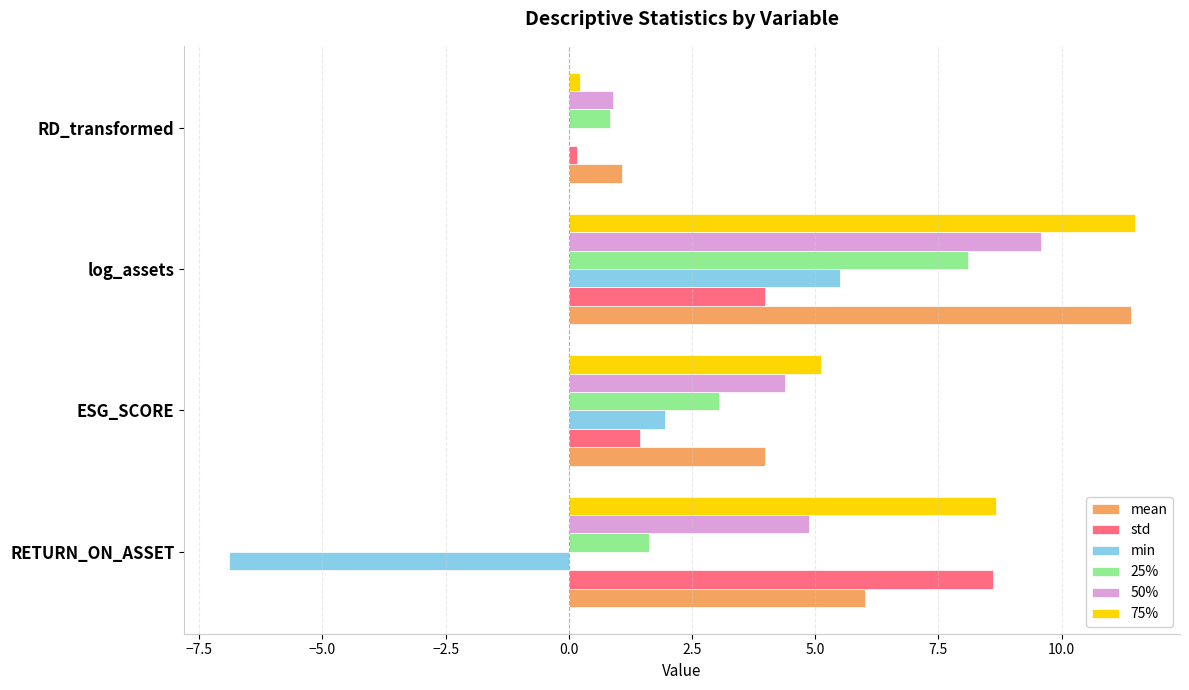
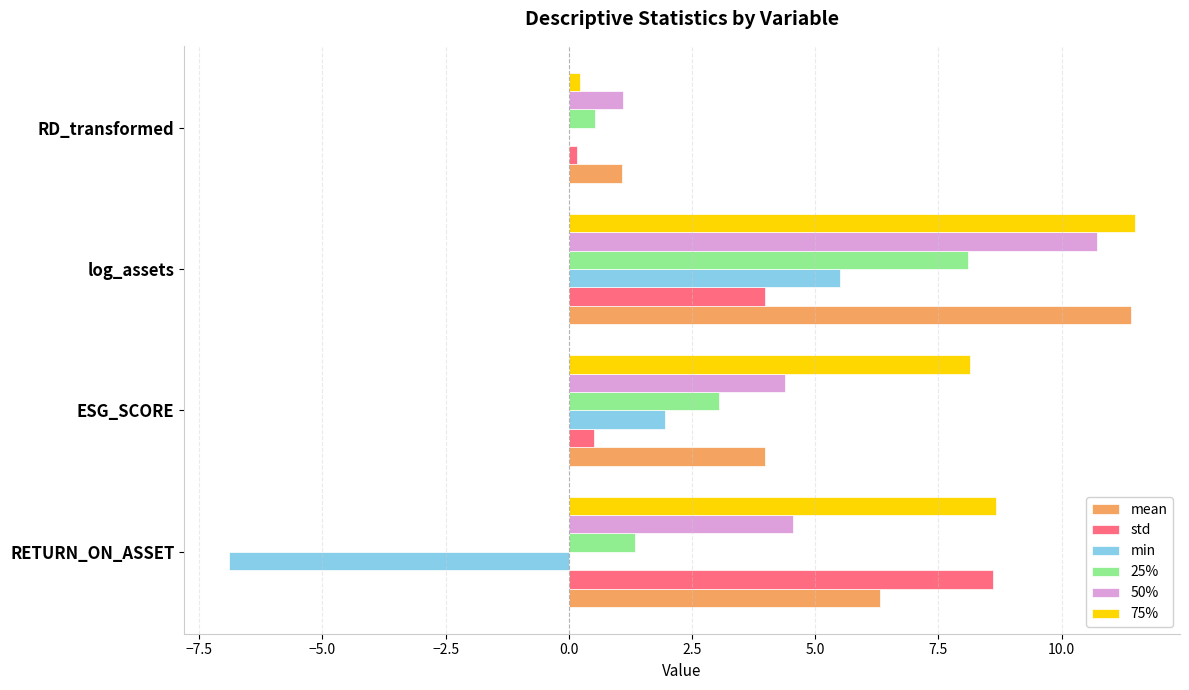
50%, RD_transformed: 0.9 -> 1.1
25%, RD_transformed: 0.8 -> 0.5
50%, log_assets: 9.6 -> 10.7
75%, ESG_SCORE: 5.1 -> 8.1
std, ESG_SCORE: 1.5 -> 0.5
50%, RETURN_ON_ASSET: 4.9 -> 4.6
25%, RETURN_ON_ASSET: 1.6 -> 1.3
mean, RETURN_ON_ASSET: 6.0 -> 6.3
